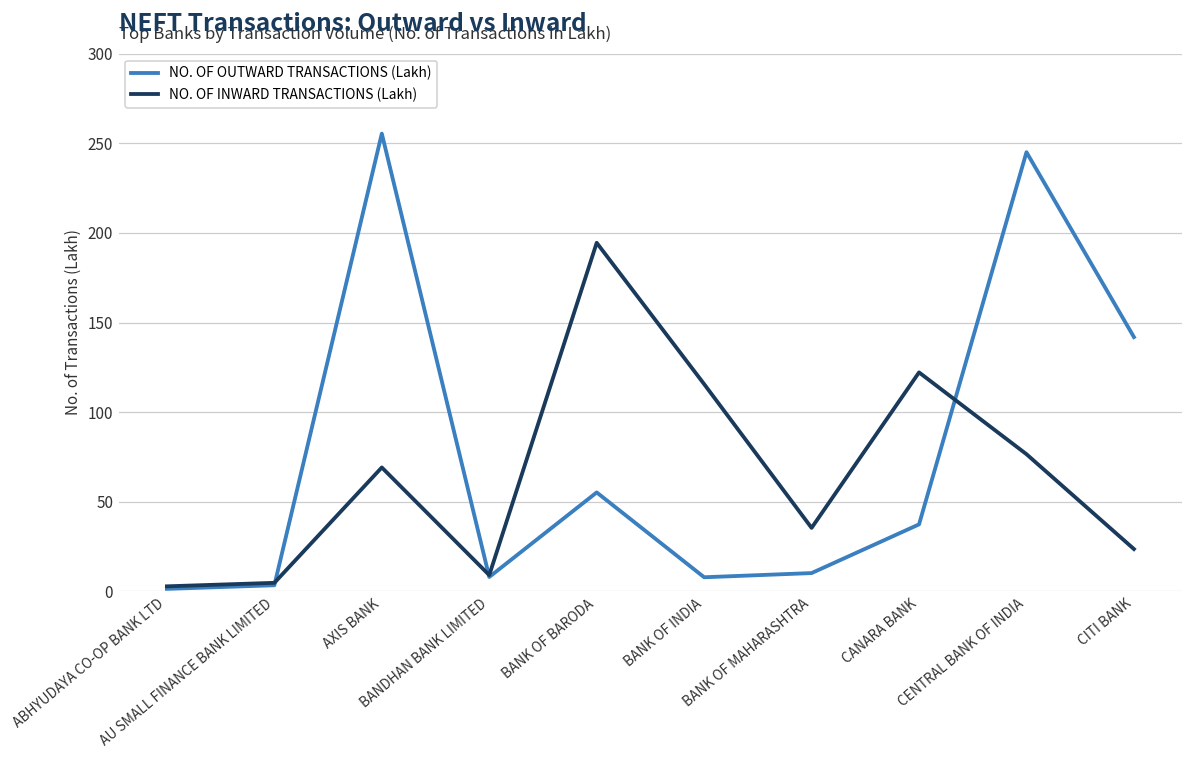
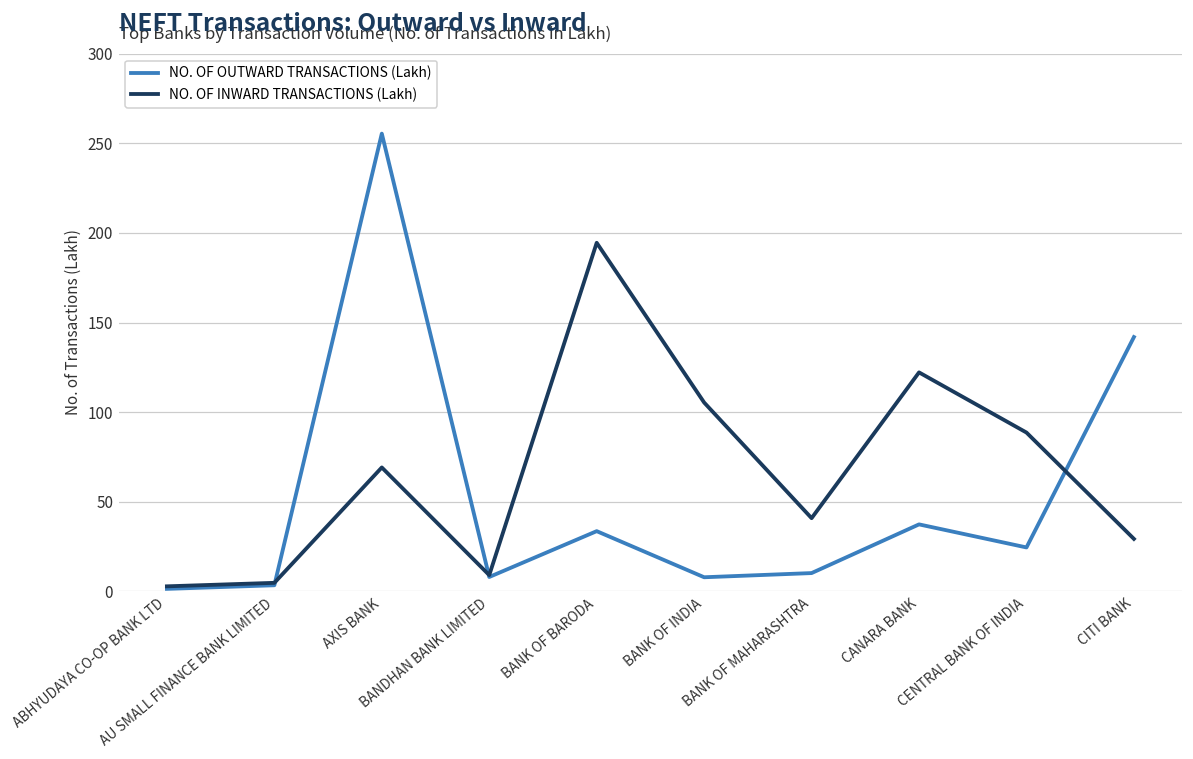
NO. OF OUTWARD TRANSACTIONS (Lakh), BANK OF BARODA: 55 -> 34
NO. OF INWARD TRANSACTIONS (Lakh), BANK OF INDIA: 116 -> 105
NO. OF INWARD TRANSACTIONS (Lakh), BANK OF MAHARASHTRA: 35 -> 41
NO. OF OUTWARD TRANSACTIONS (Lakh), CENTRAL BANK OF INDIA: 245 -> 25
NO. OF INWARD TRANSACTIONS (Lakh), CENTRAL BANK OF INDIA: 77 -> 89
NO. OF INWARD TRANSACTIONS (Lakh), CITI BANK: 24 -> 29
